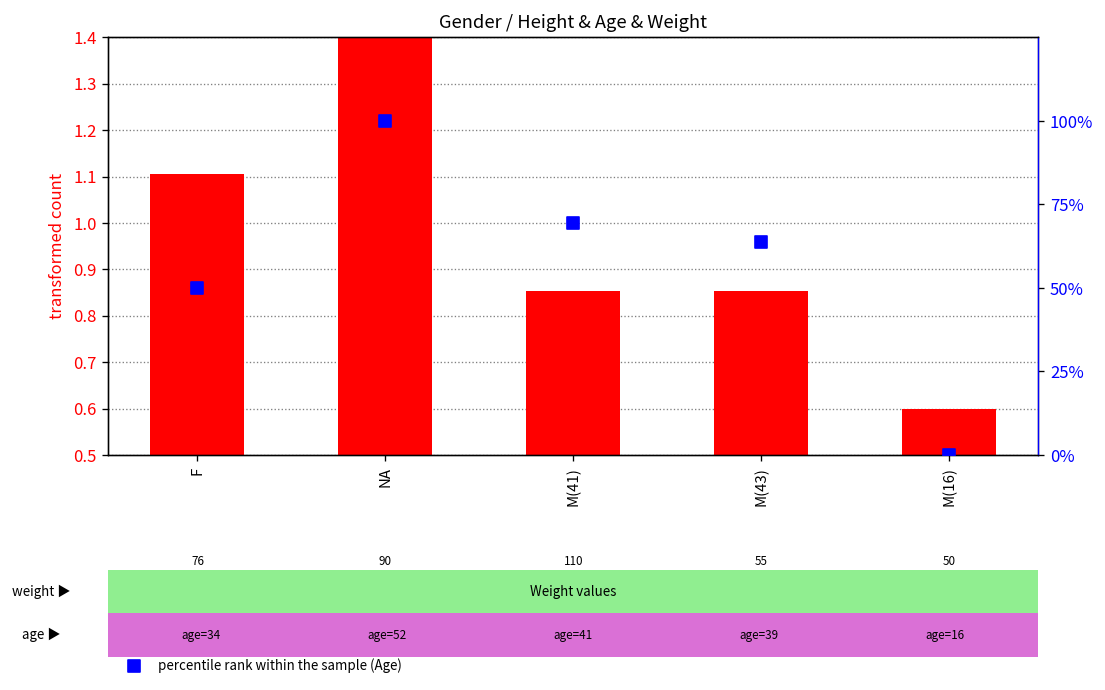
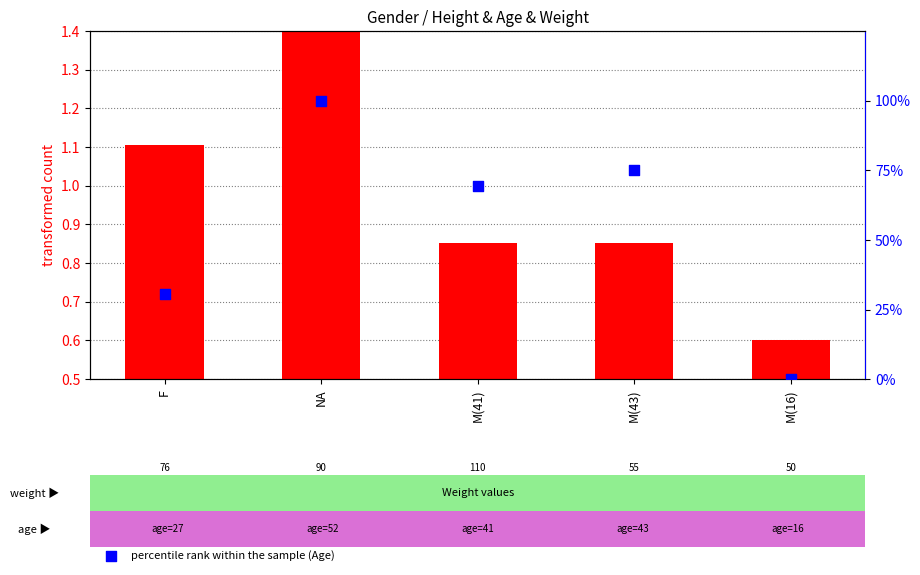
percentile rank within the sample (Age), F: 34 -> 27
percentile rank within the sample (Age), M(43): 39 -> 43
